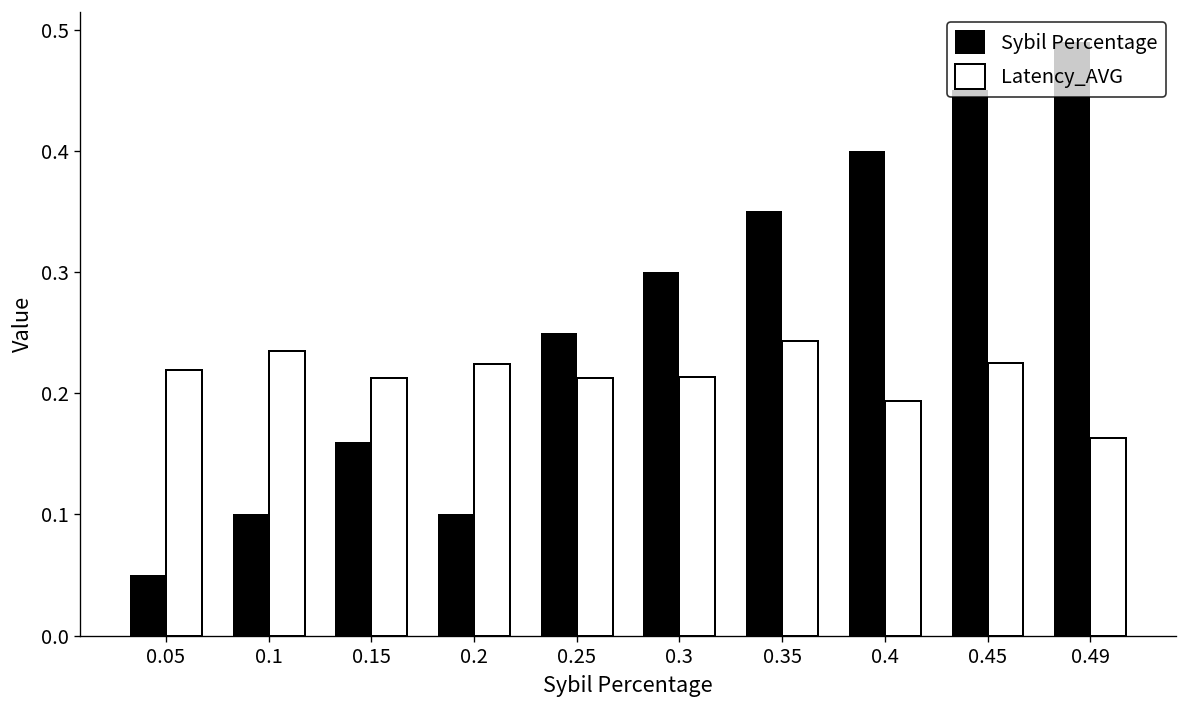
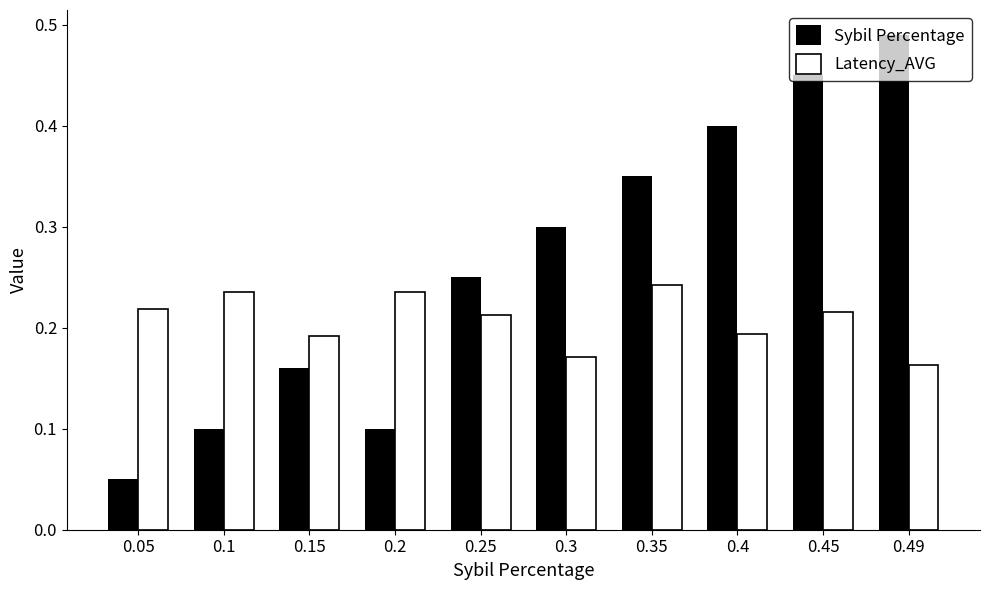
Latency_AVG, 0.15: 0.213 -> 0.192
Latency_AVG, 0.2: 0.224 -> 0.235
Latency_AVG, 0.3: 0.213 -> 0.171
Latency_AVG, 0.45: 0.225 -> 0.215
